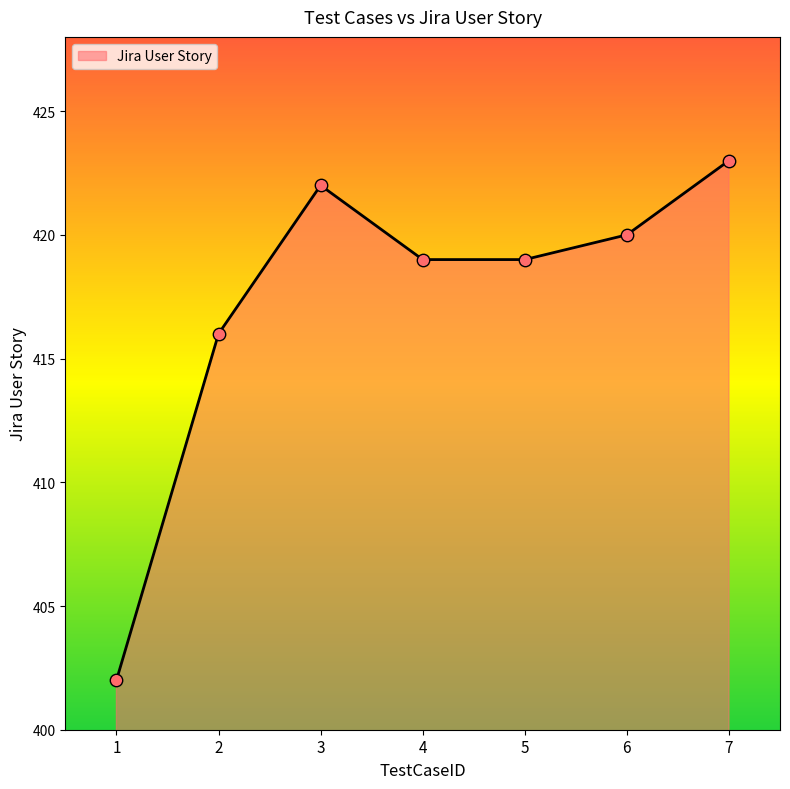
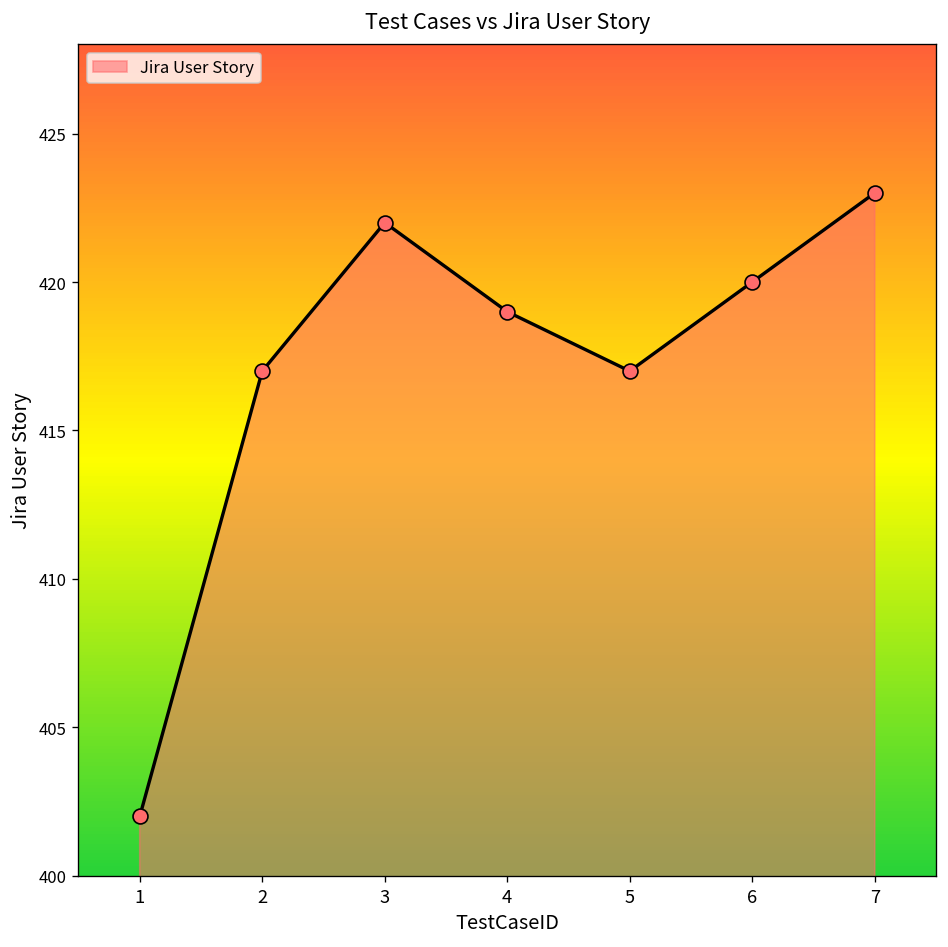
2: 416 -> 417
5: 419 -> 417
